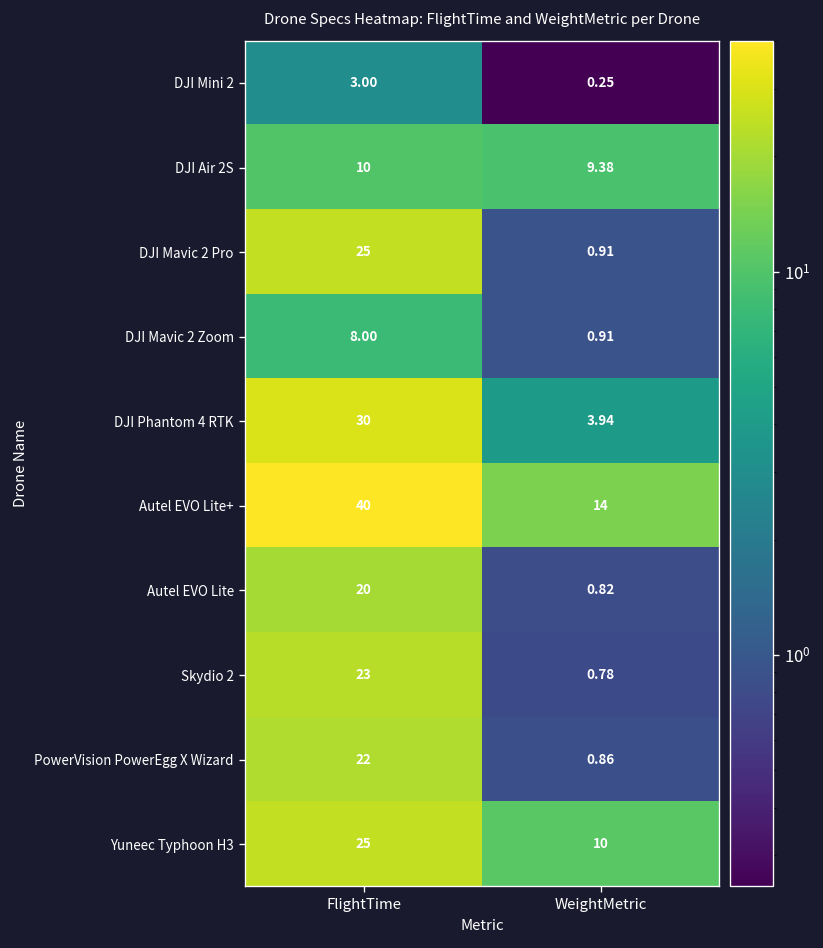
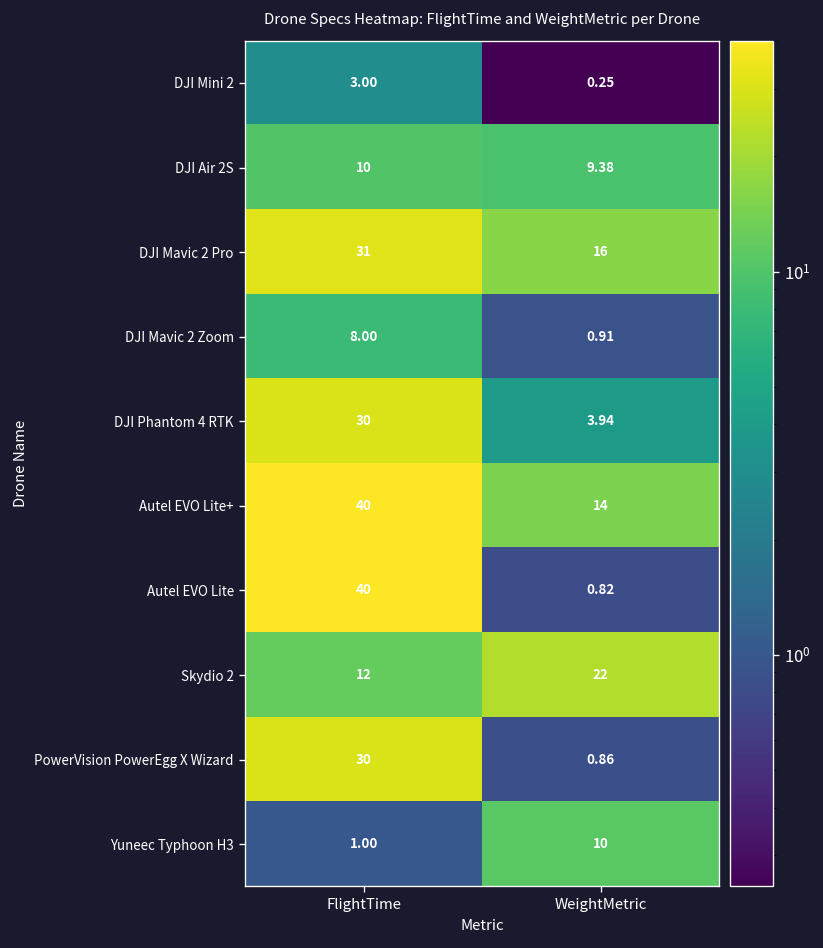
DJI Mavic 2 Pro, FlightTime: 25 -> 31
DJI Mavic 2 Pro, WeightMetric: 0.91 -> 16
Autel EVO Lite, FlightTime: 20 -> 40
Skydio 2, FlightTime: 23 -> 12
Skydio 2, WeightMetric: 0.78 -> 22
PowerVision PowerEgg X Wizard, FlightTime: 22 -> 30
Yuneec Typhoon H3, FlightTime: 25 -> 1.00
